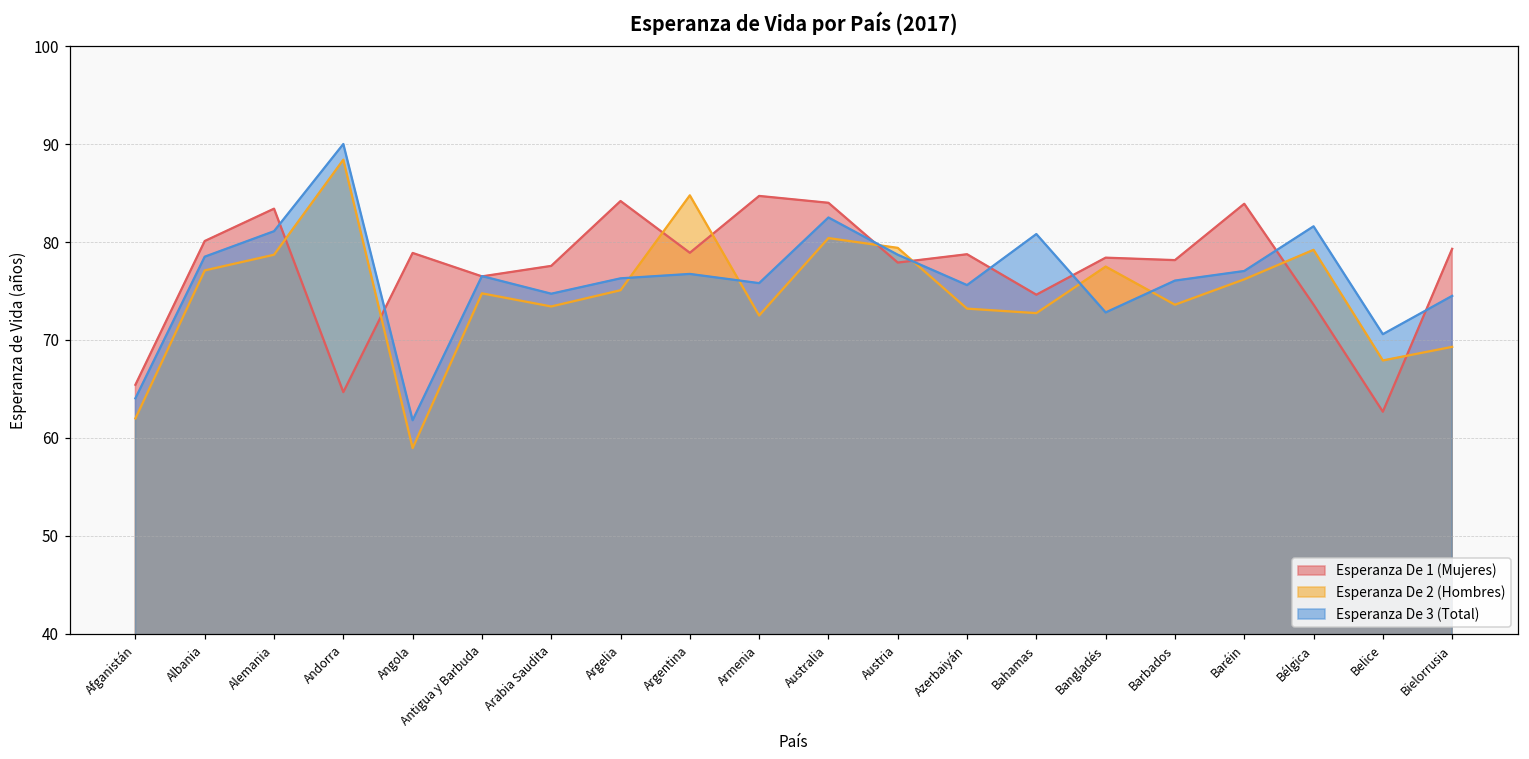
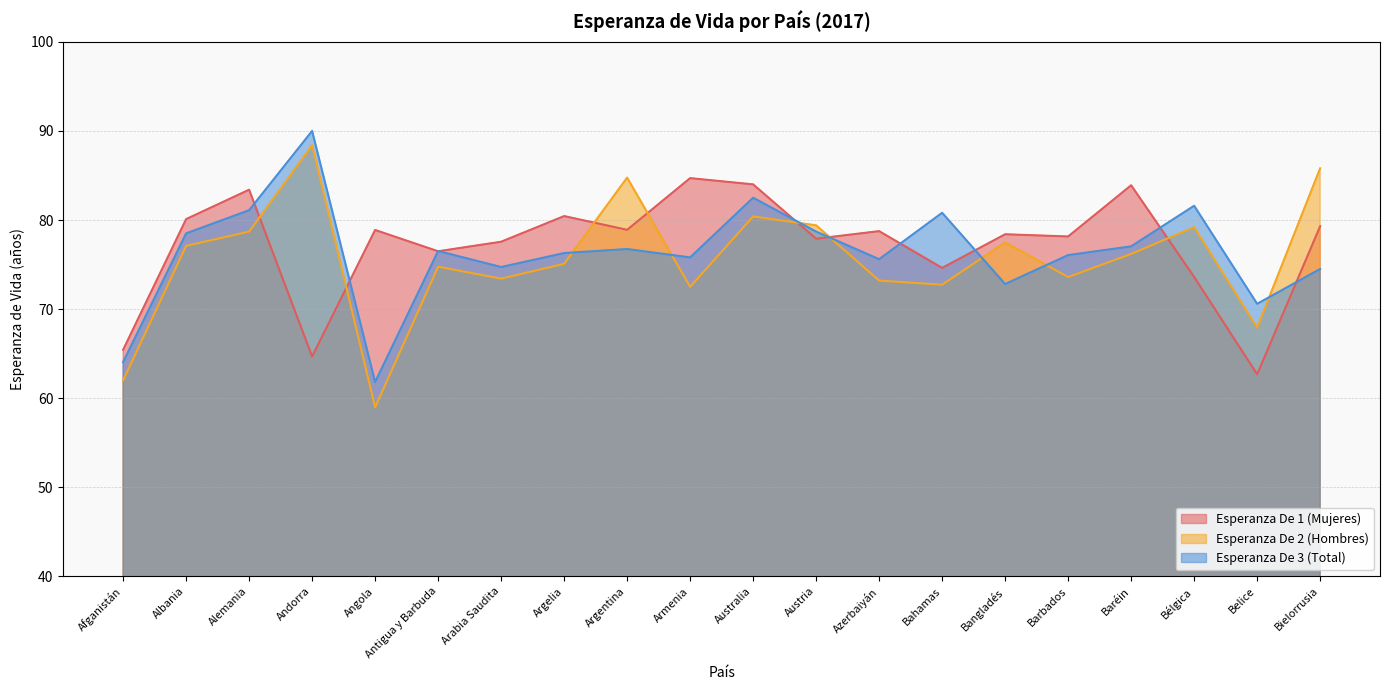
Esperanza De 1 (Mujeres), Argelia: 84 -> 80
Esperanza De 2 (Hombres), Bielorrusia: 69 -> 86
